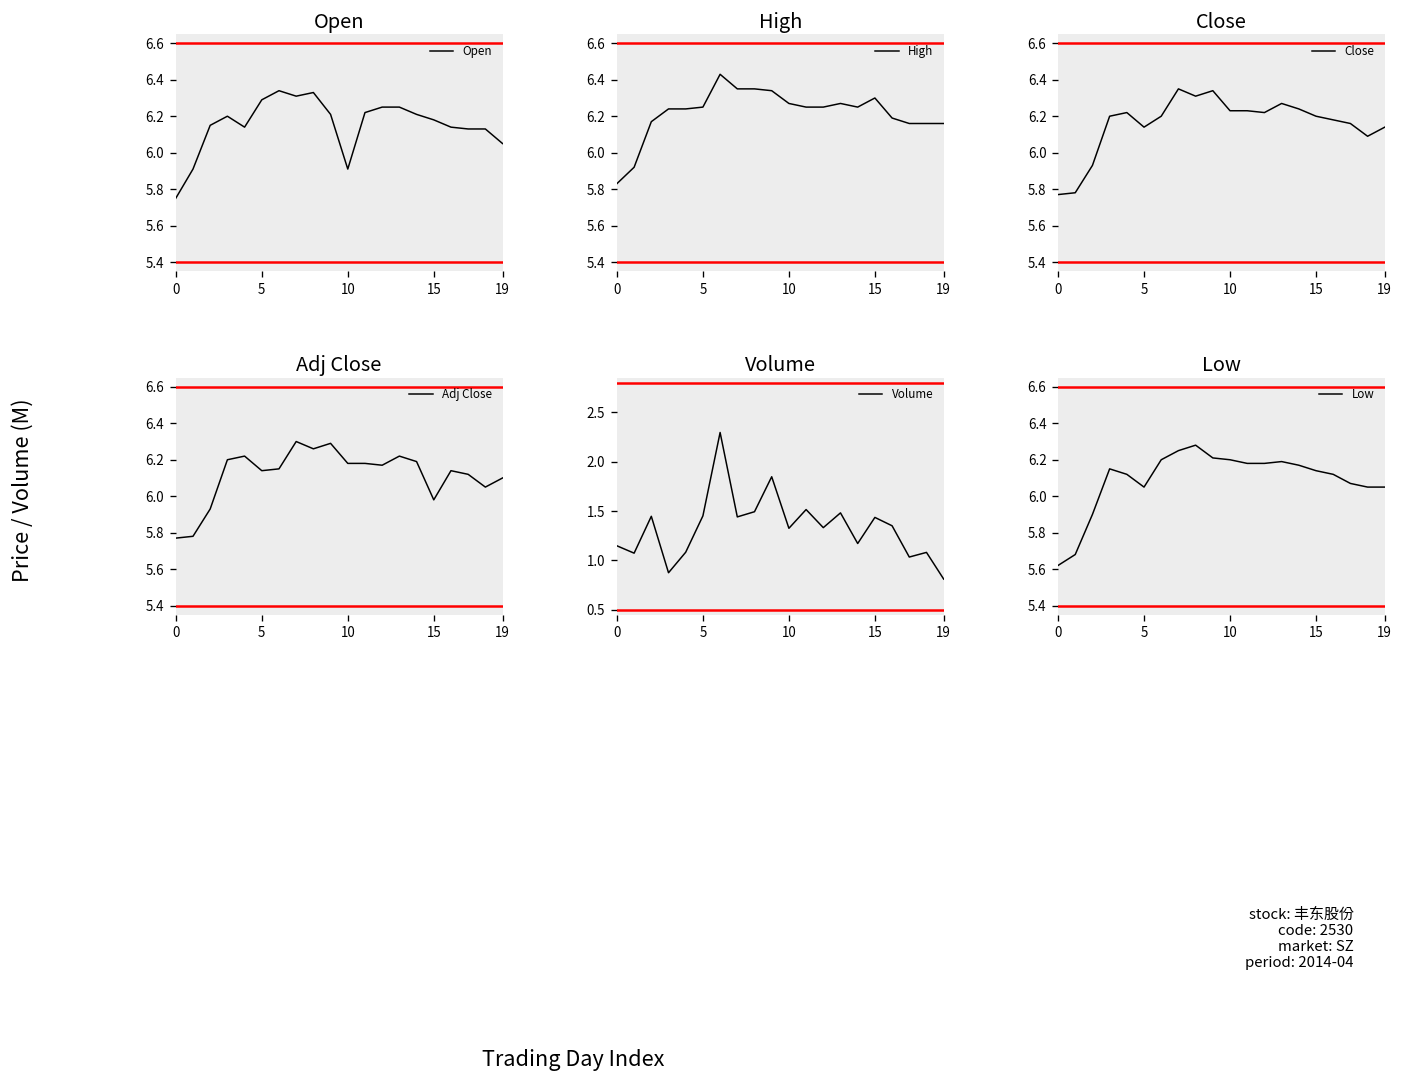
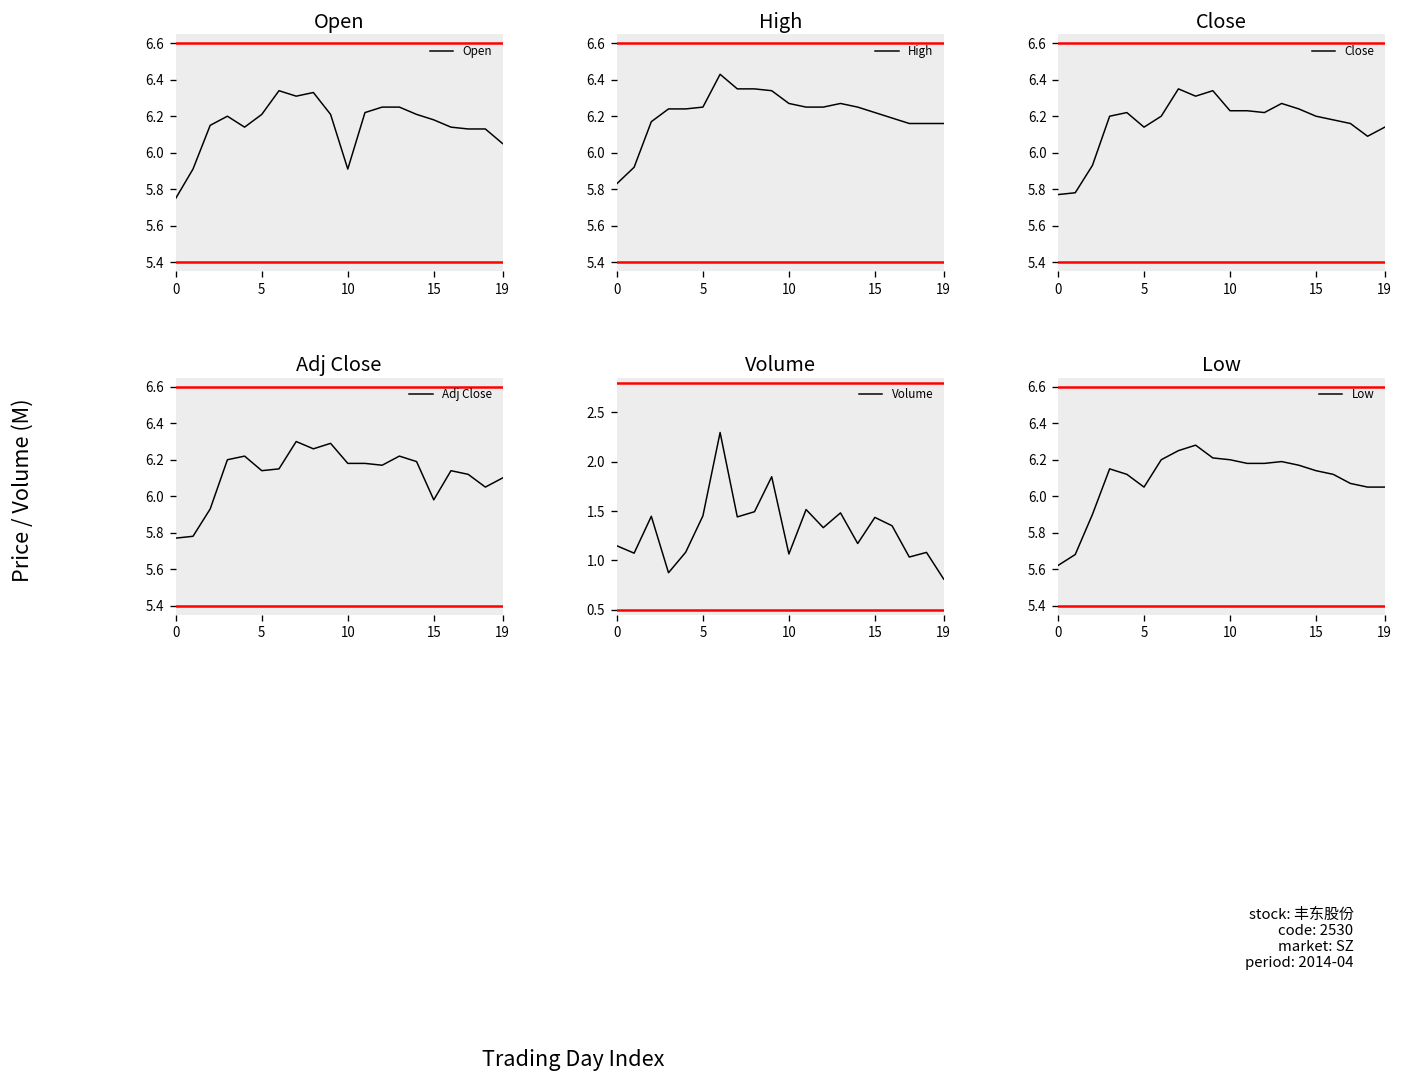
Open, 5: 6.29 -> 6.21
High, 15: 6.30 -> 6.22
Volume, 10: 1.3 -> 1.1
